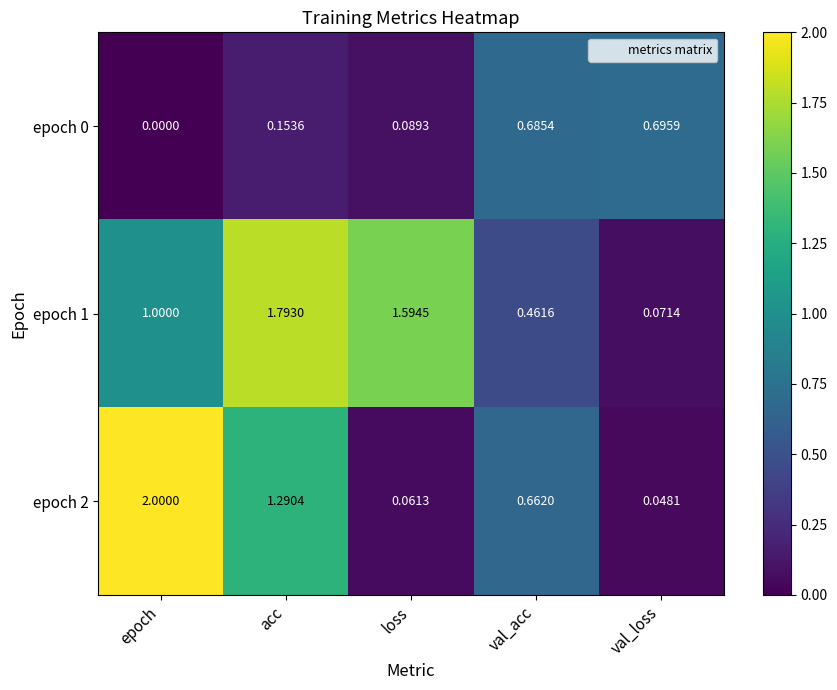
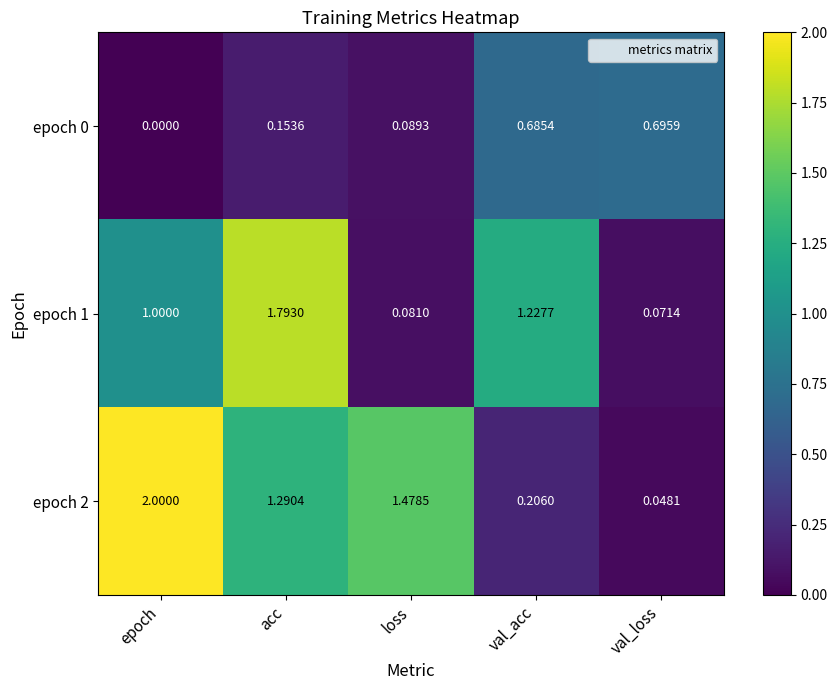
epoch 1, loss: 1.5945 -> 0.0810
epoch 1, val_acc: 0.4616 -> 1.2277
epoch 2, loss: 0.0613 -> 1.4785
epoch 2, val_acc: 0.6620 -> 0.2060
